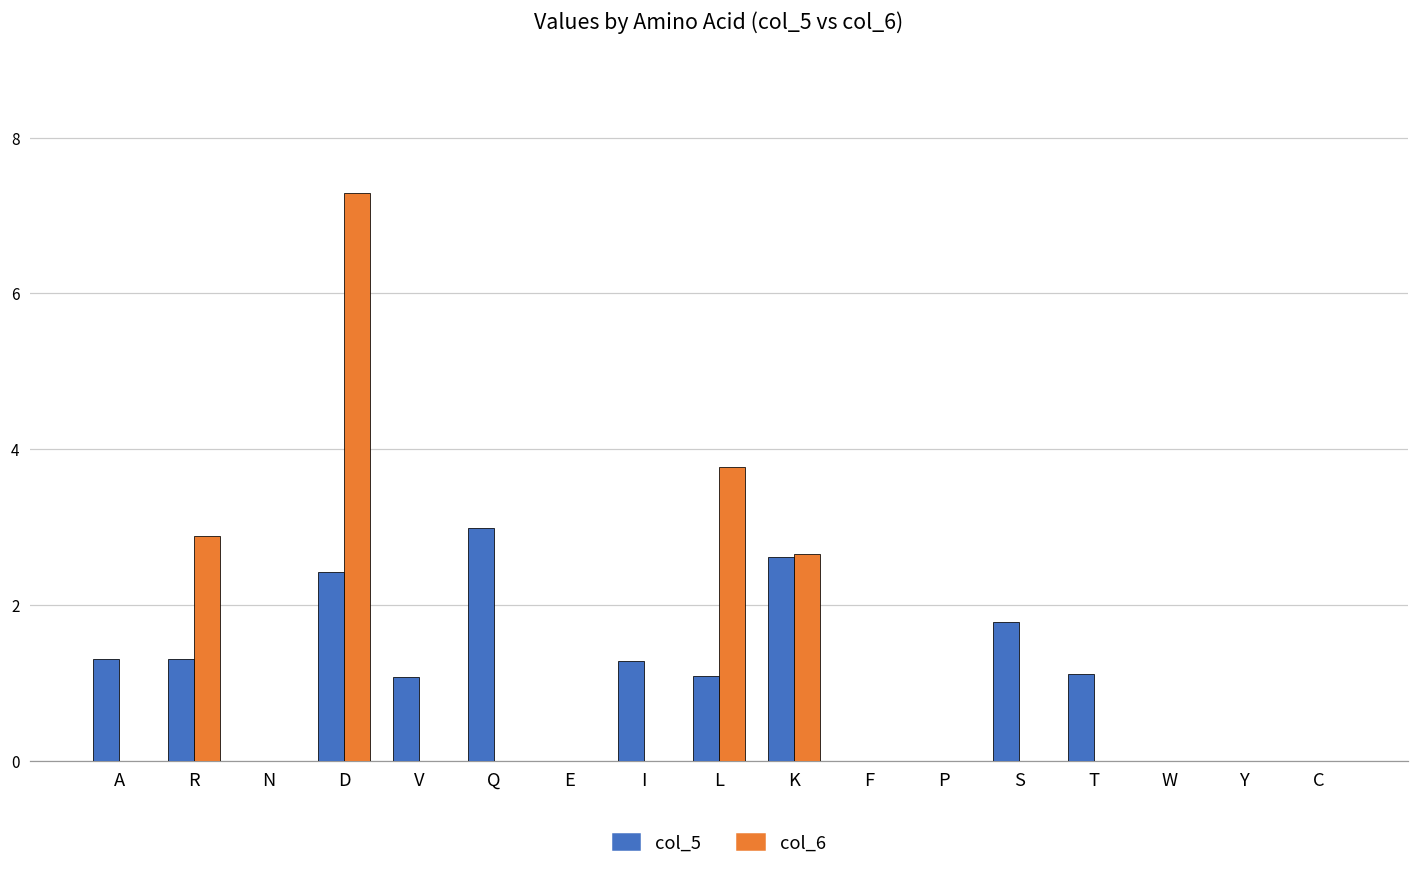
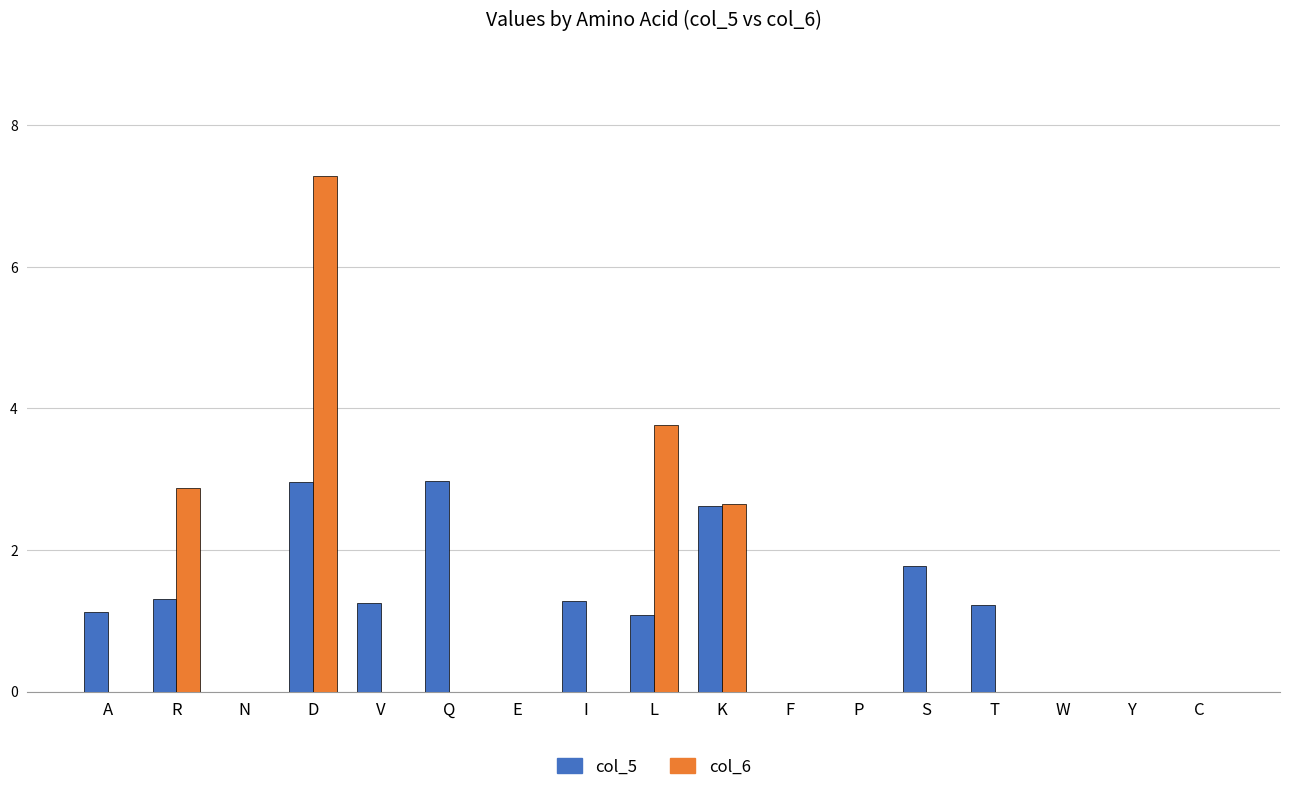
col_5, A: 1.3 -> 1.1
col_5, D: 2.4 -> 3.0
col_5, V: 1.1 -> 1.2
col_5, T: 1.1 -> 1.2
